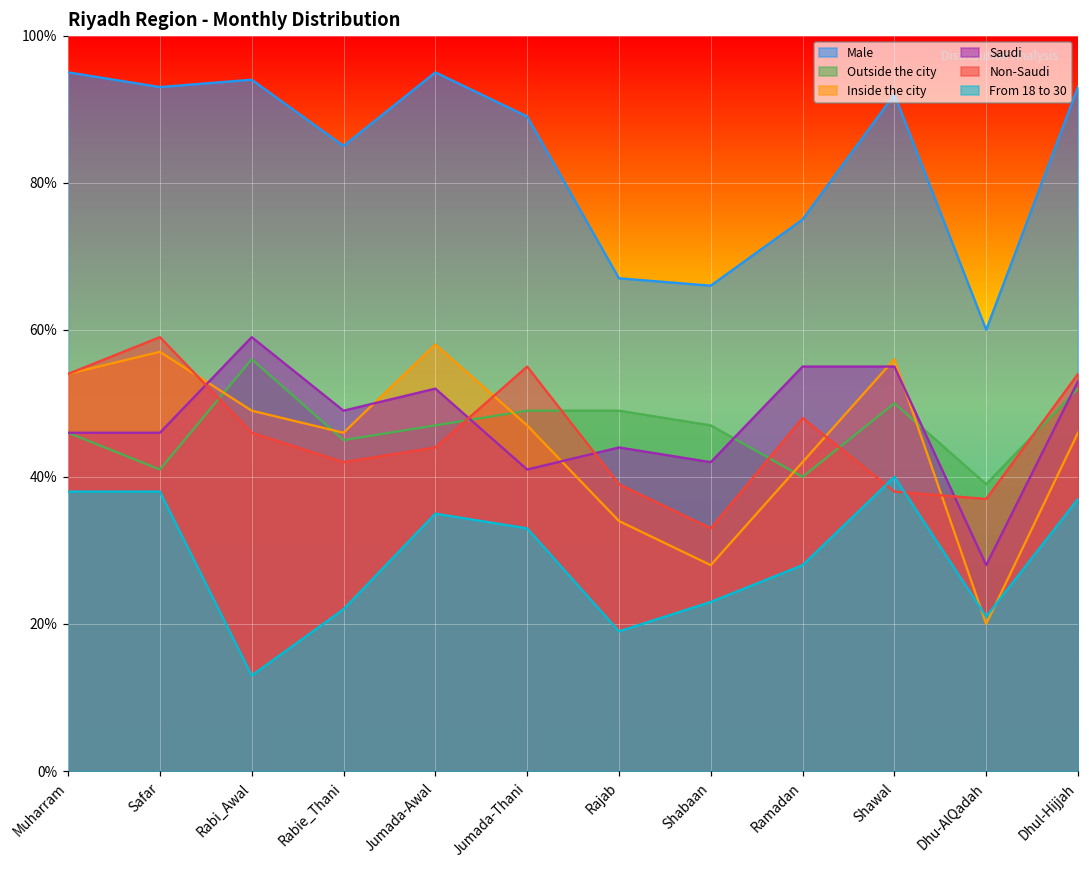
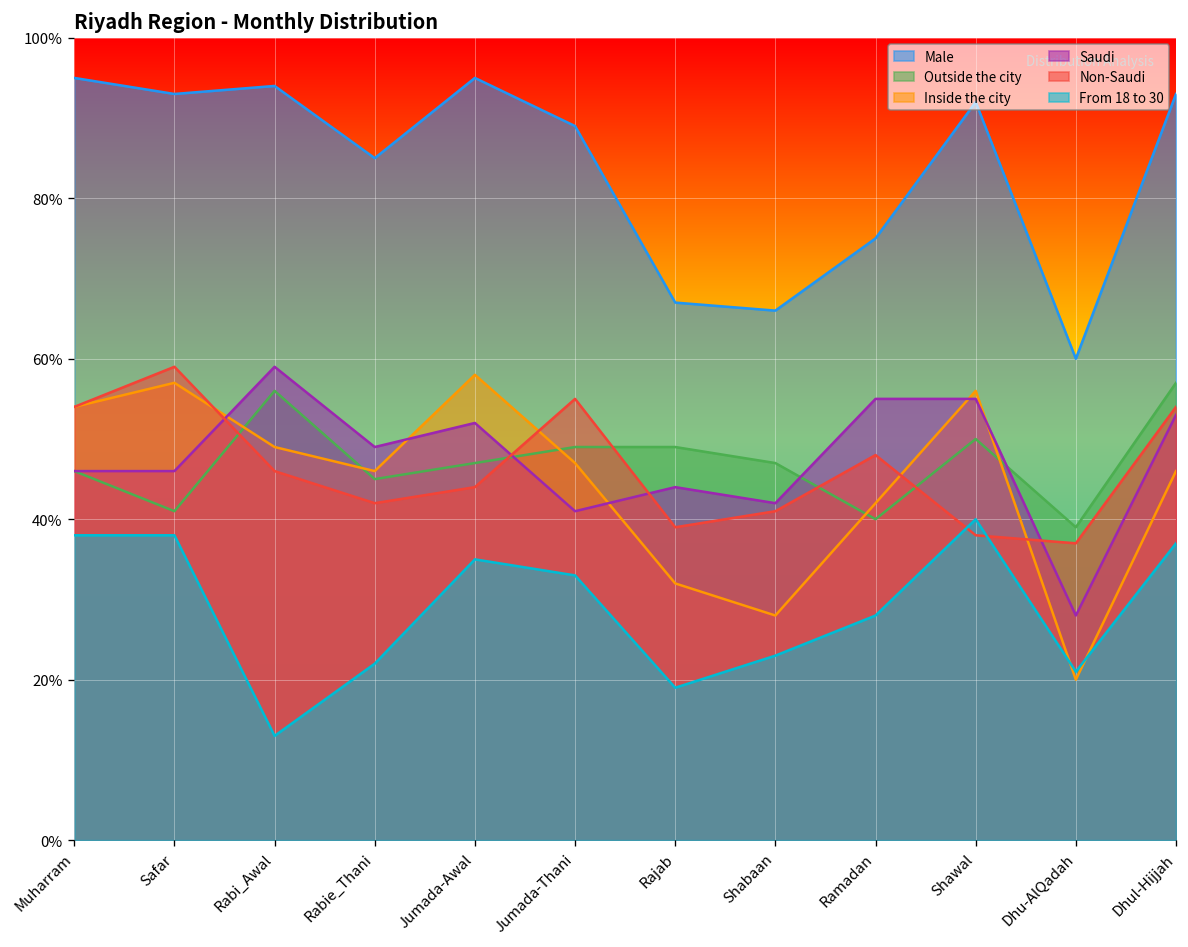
Inside the city, Rajab: 34% -> 32%
Non-Saudi, Shabaan: 33% -> 41%
Outside the city, Dhul-Hijjah: 52% -> 57%
